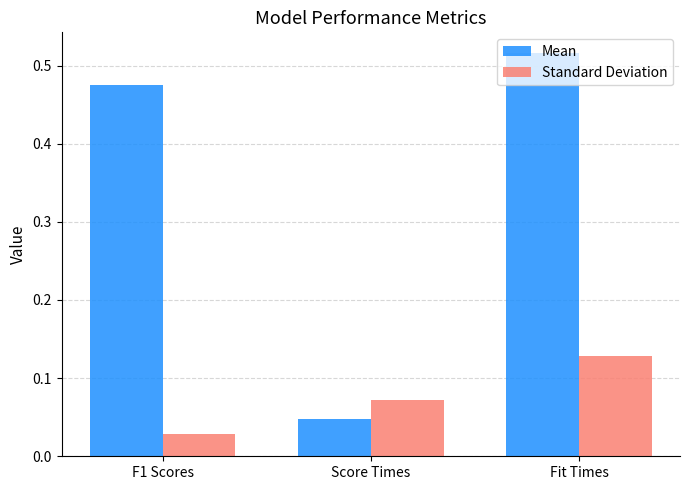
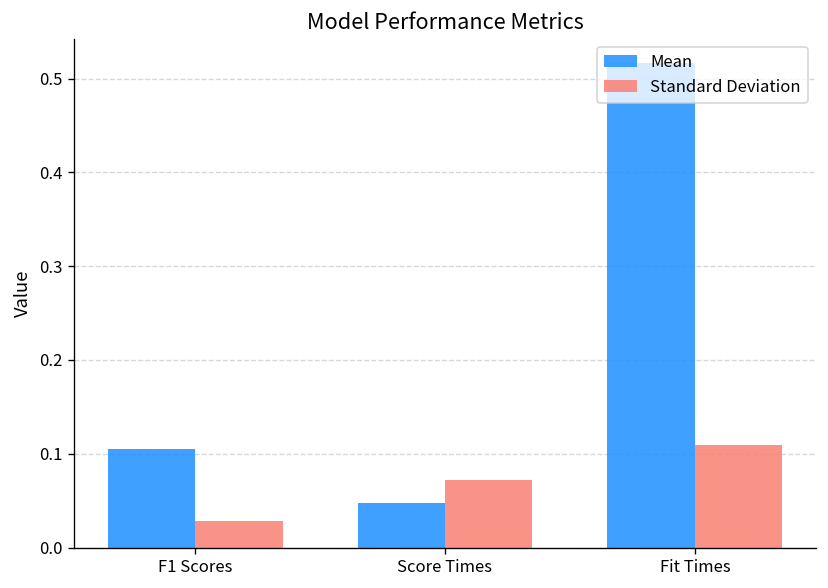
Mean, F1 Scores: 0.48 -> 0.10
Standard Deviation, Fit Times: 0.13 -> 0.11
